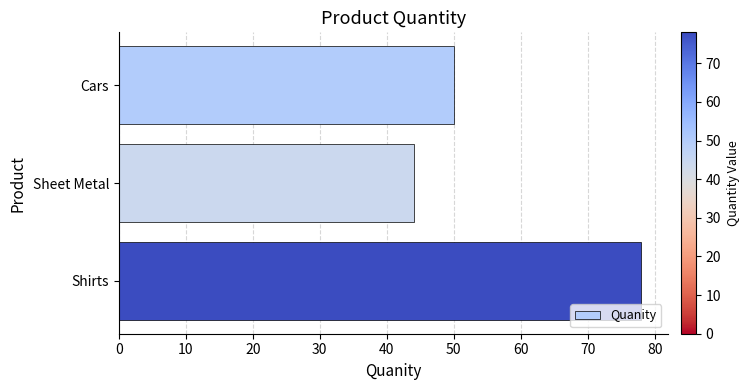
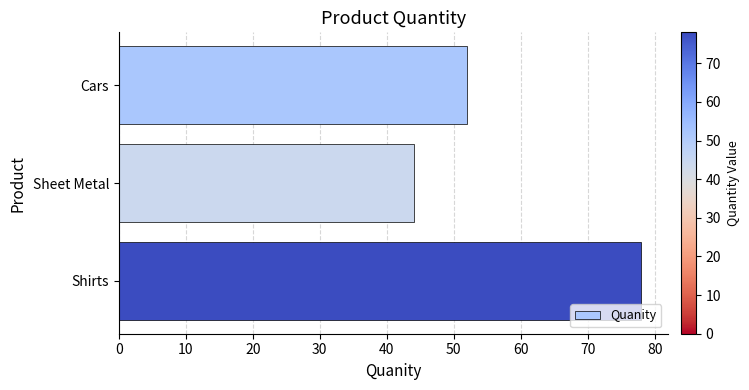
Cars: 50 -> 52
